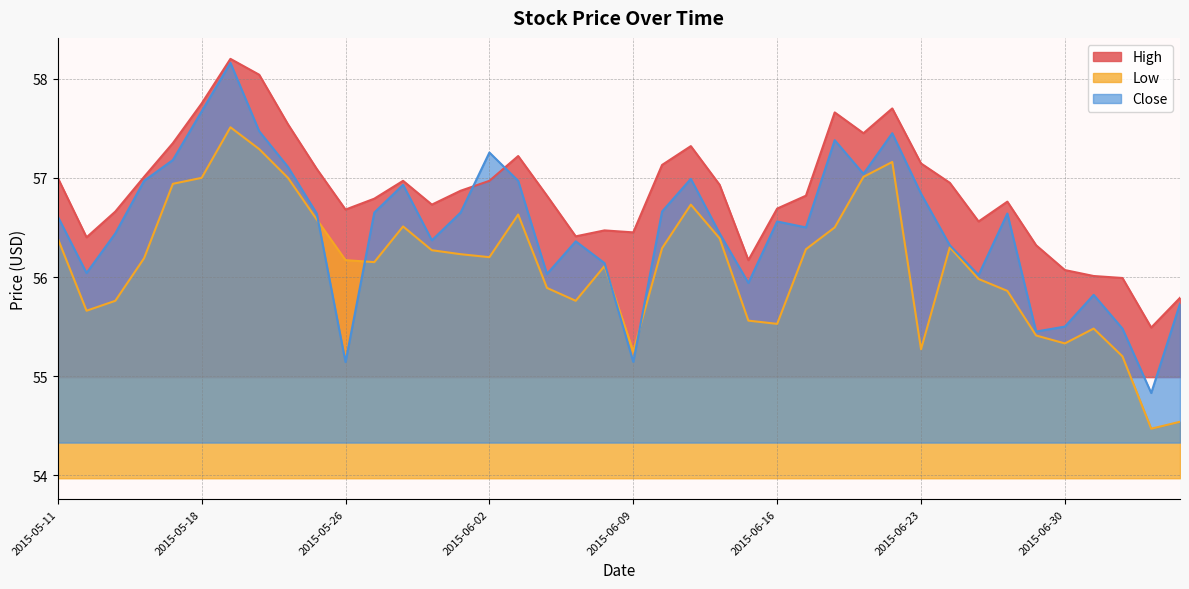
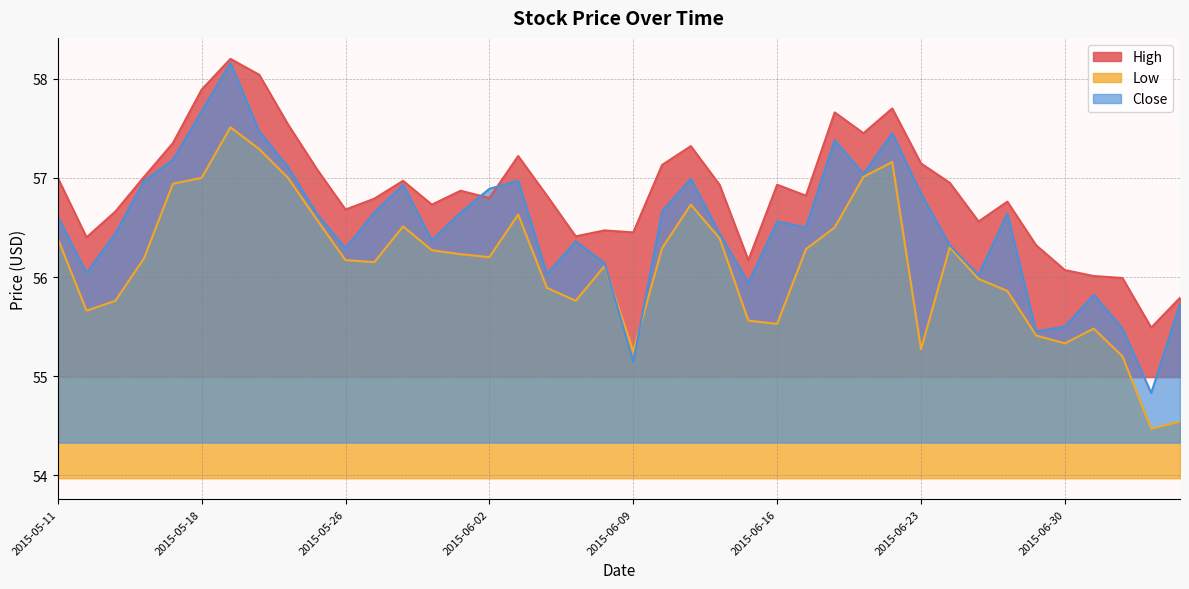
High, 2015-05-18: 57.8 -> 57.9
Close, 2015-05-26: 55.1 -> 56.3
High, 2015-06-02: 57.0 -> 56.8
Close, 2015-06-02: 57.3 -> 56.9
High, 2015-06-16: 56.7 -> 56.9
